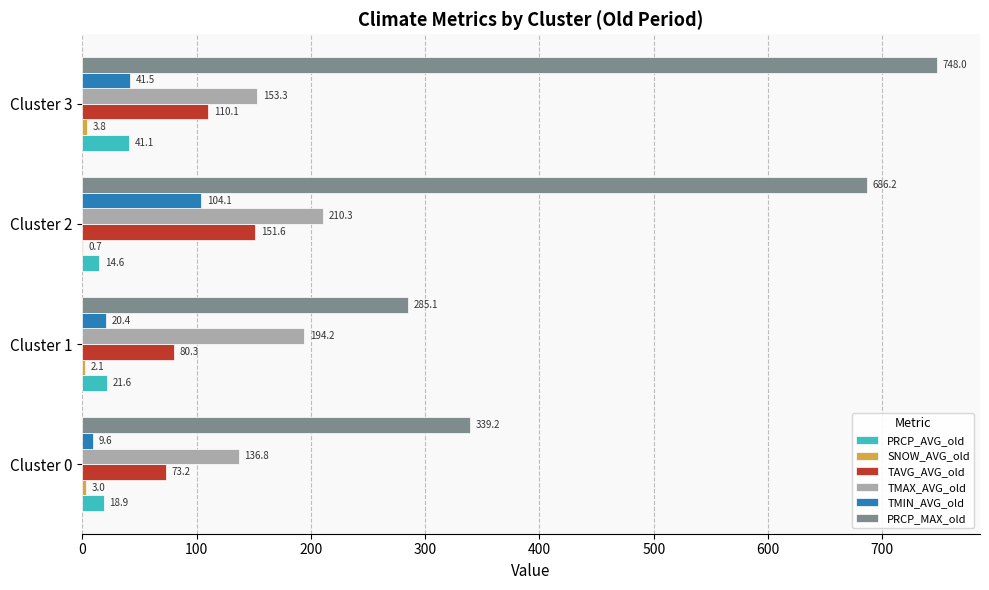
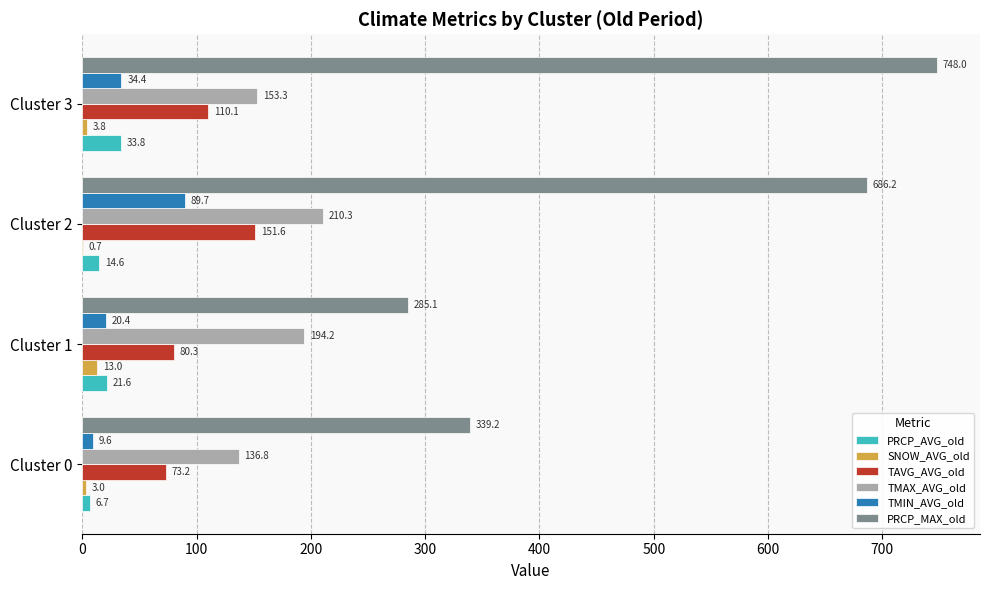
TMIN_AVG_old, Cluster 3: 41.5 -> 34.4
PRCP_AVG_old, Cluster 3: 41.1 -> 33.8
TMIN_AVG_old, Cluster 2: 104.1 -> 89.7
SNOW_AVG_old, Cluster 1: 2.1 -> 13.0
PRCP_AVG_old, Cluster 0: 18.9 -> 6.7
